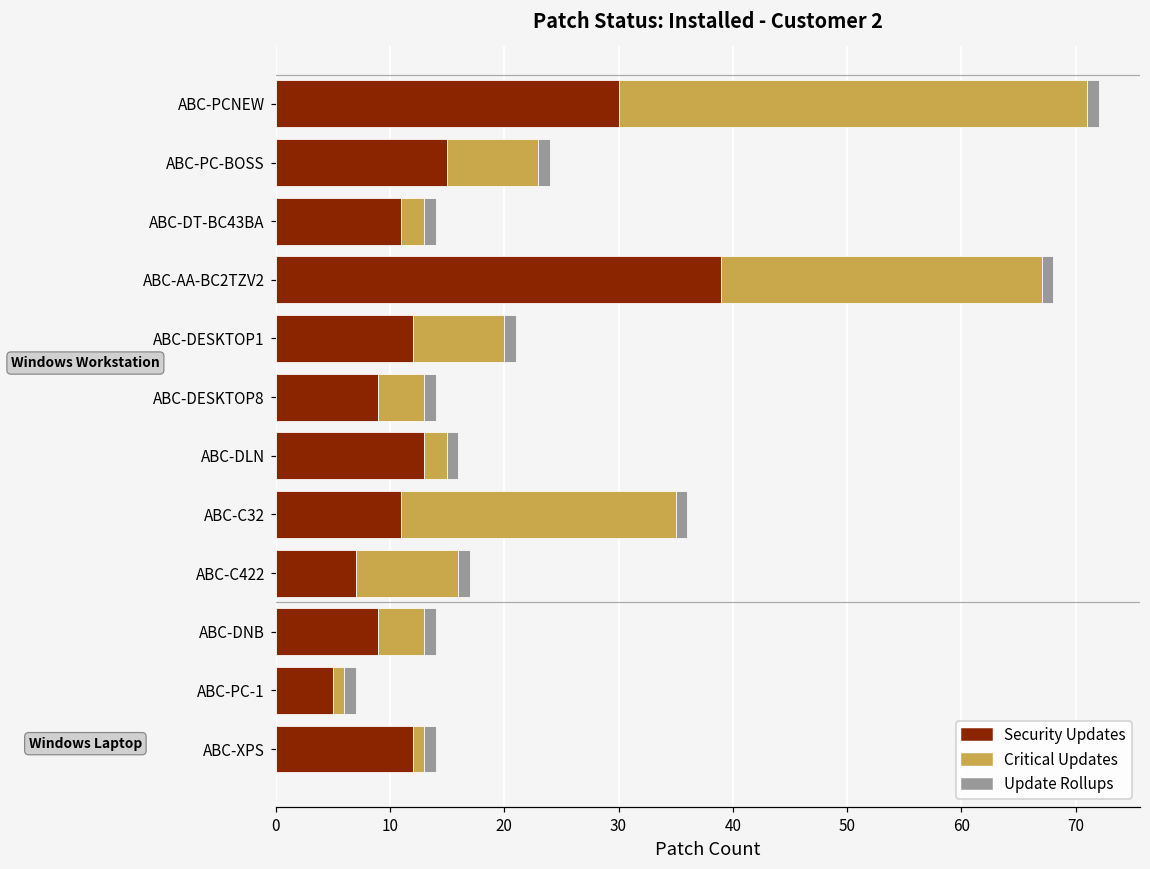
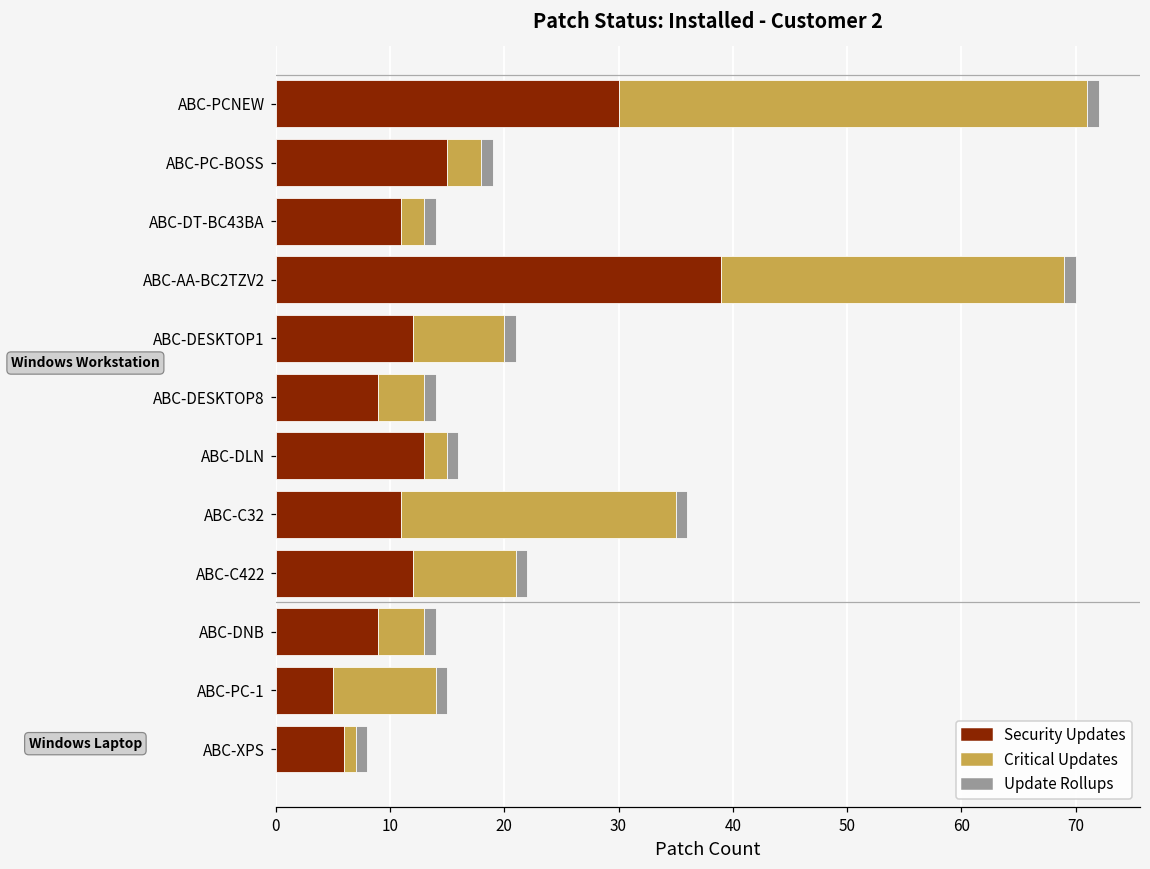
Critical Updates, ABC-PC-BOSS: 8 -> 3
Critical Updates, ABC-AA-BC2TZV2: 28 -> 30
Security Updates, ABC-C422: 7 -> 12
Critical Updates, ABC-PC-1: 1 -> 9
Security Updates, ABC-XPS: 12 -> 6
